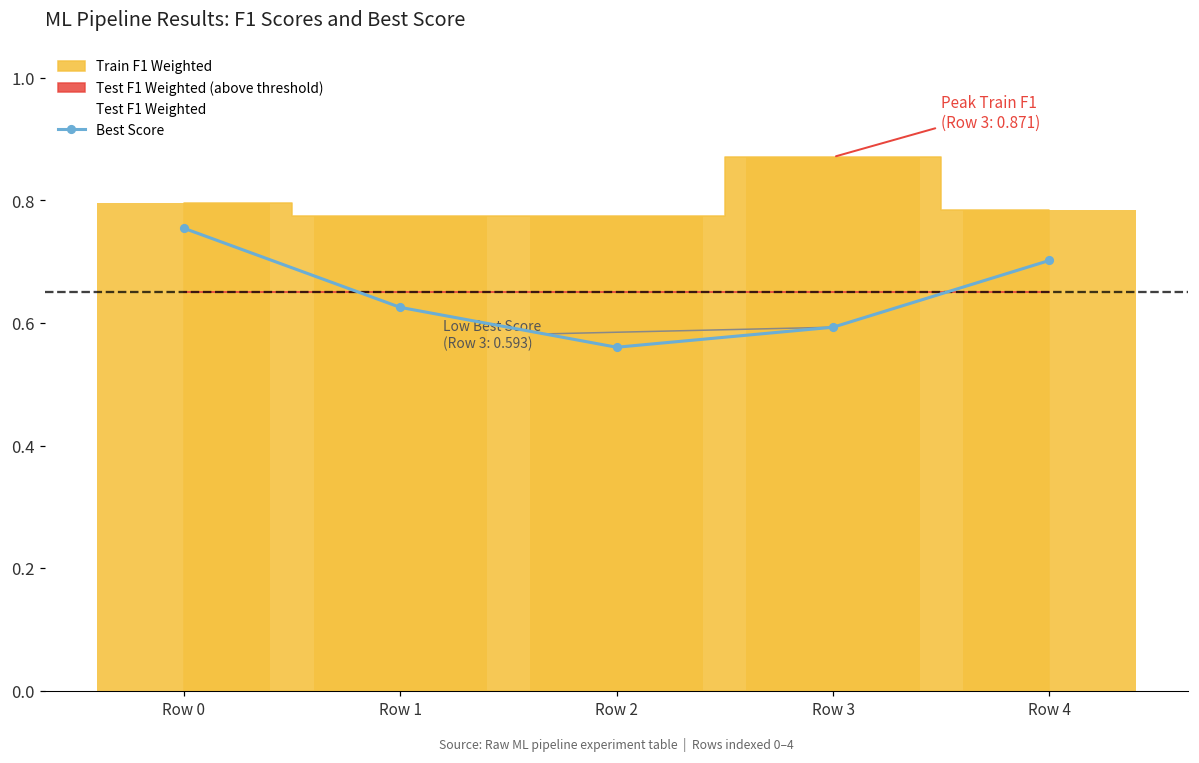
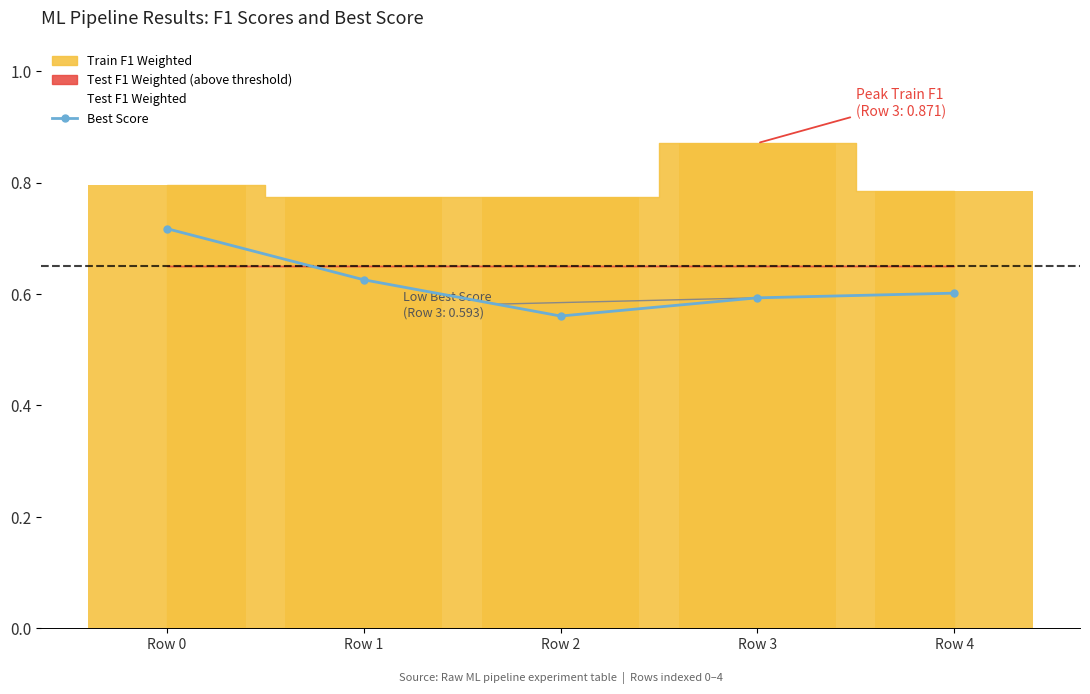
Best Score, Row 0: 0.75 -> 0.72
Best Score, Row 4: 0.70 -> 0.60
